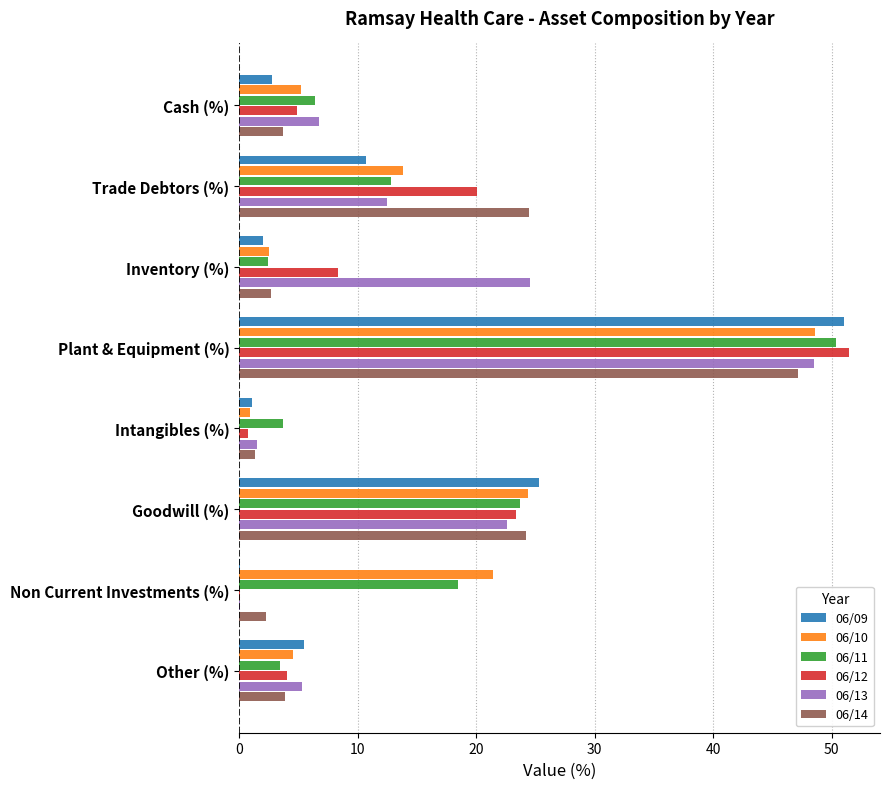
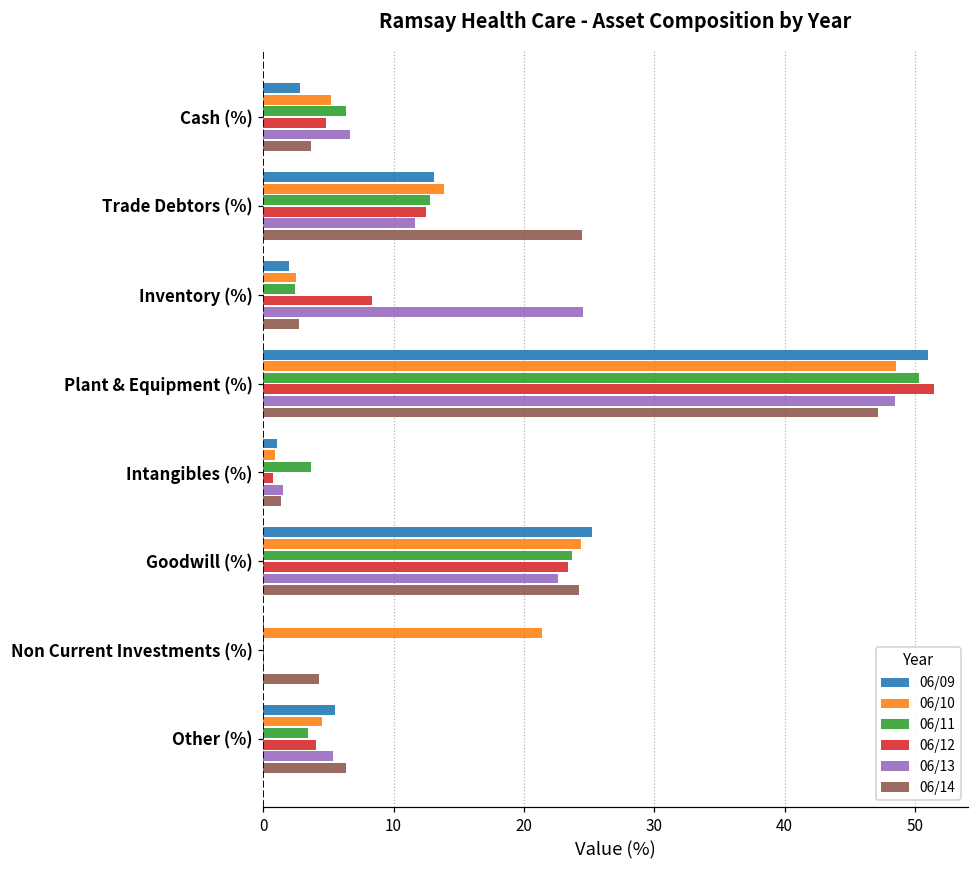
06/09, Trade Debtors (%): 10.7 -> 13.1
06/12, Trade Debtors (%): 20.1 -> 12.5
06/13, Trade Debtors (%): 12.5 -> 11.7
06/11, Non Current Investments (%): 18.5 -> 0.1
06/14, Non Current Investments (%): 2.3 -> 4.3
06/14, Other (%): 3.8 -> 6.4
